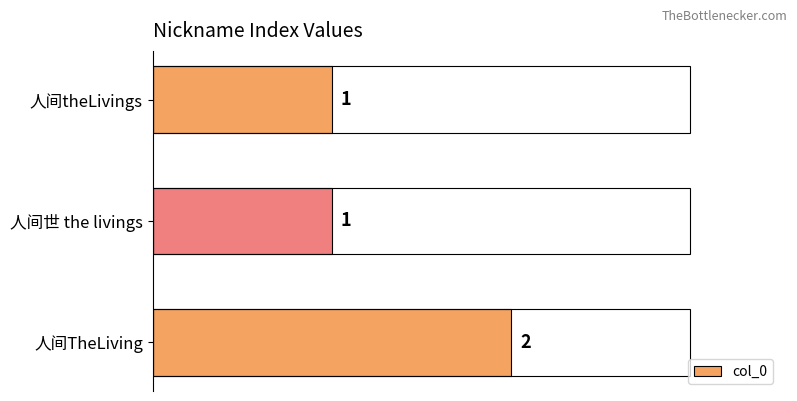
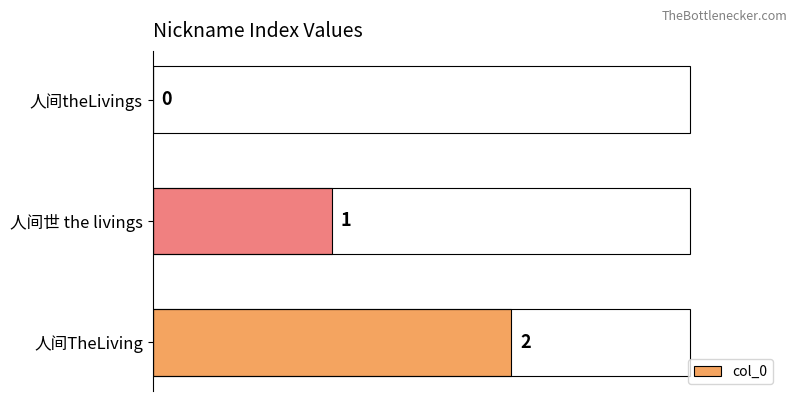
人间theLivings: 1 -> 0
